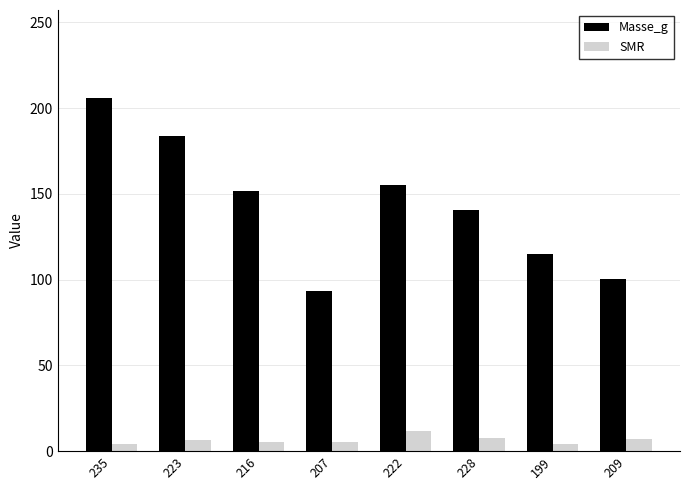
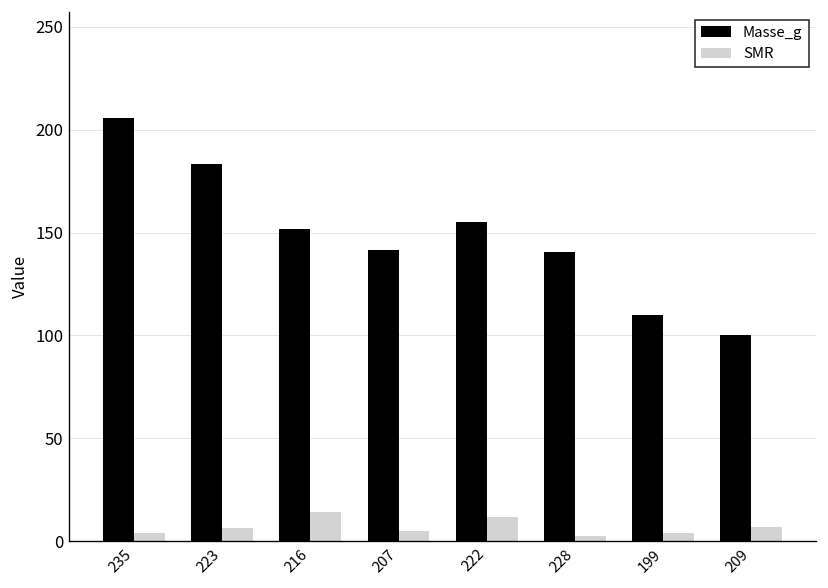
SMR, 216: 6 -> 14
Masse_g, 207: 94 -> 142
SMR, 228: 7 -> 2
Masse_g, 199: 115 -> 110
